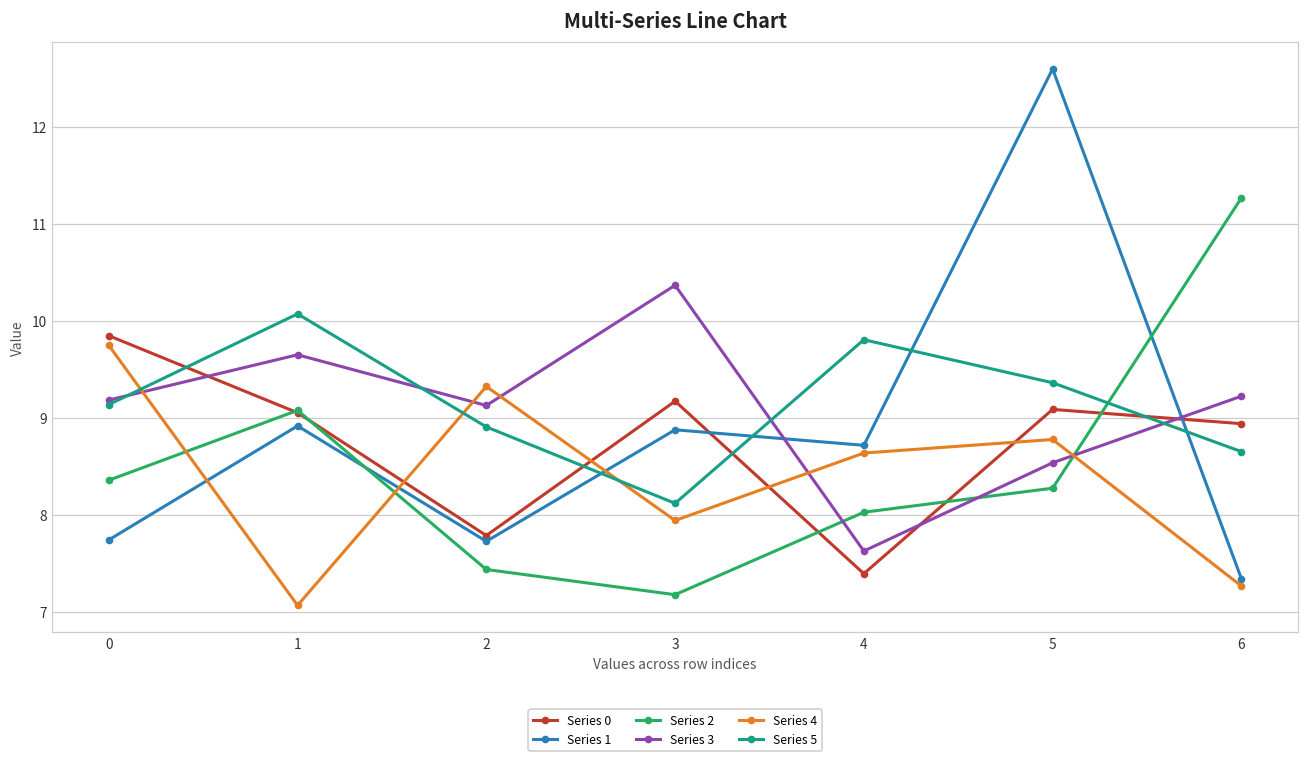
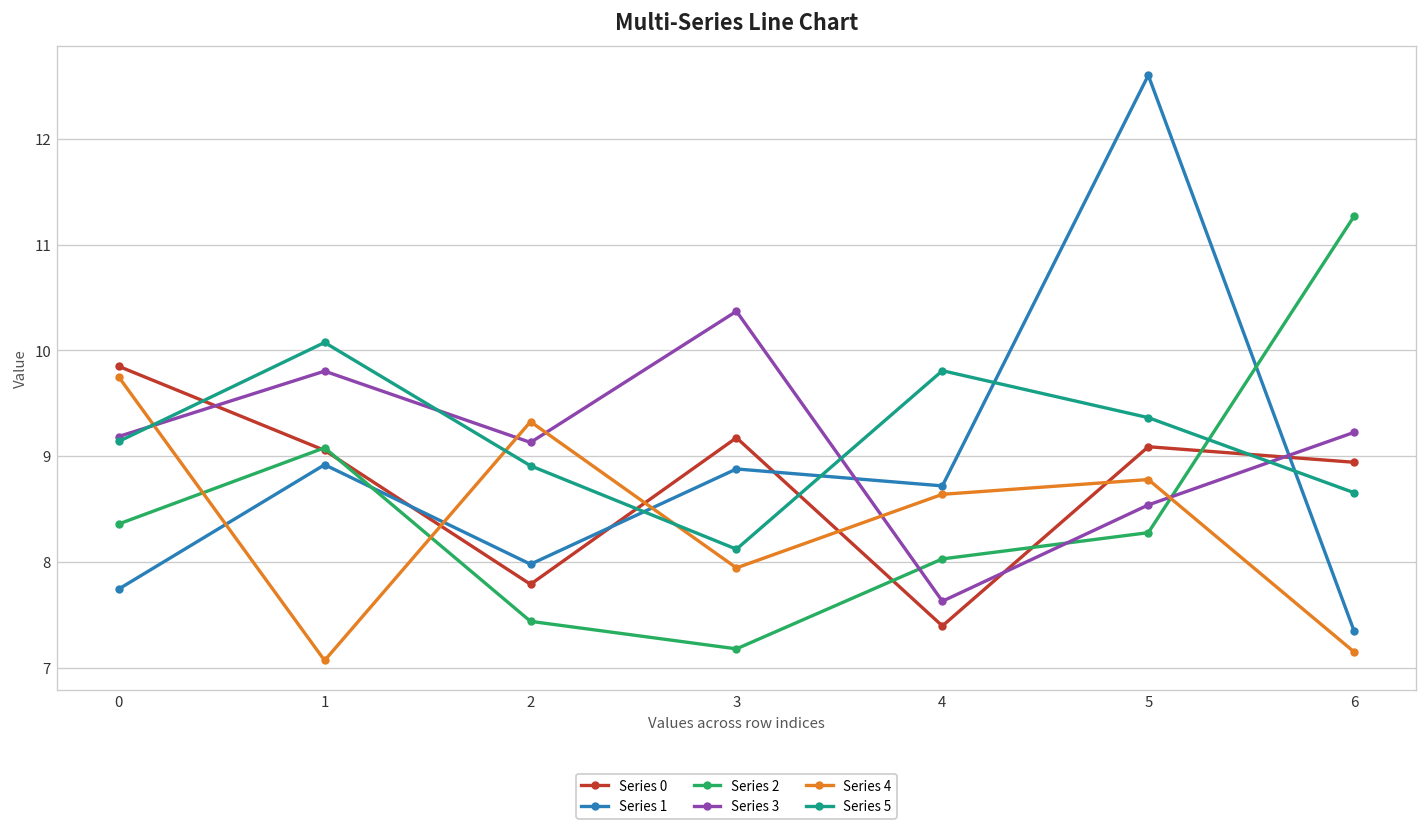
Series 3, 1: 9.7 -> 9.8
Series 1, 2: 7.7 -> 8.0
Series 4, 6: 7.3 -> 7.2
